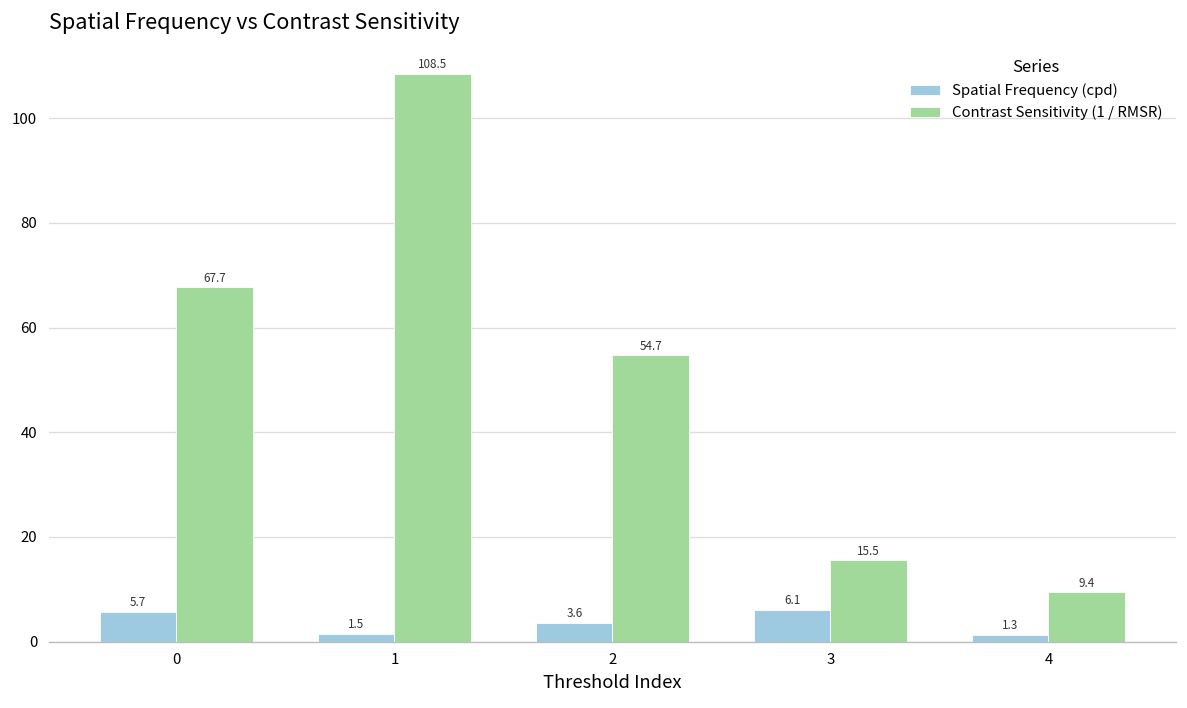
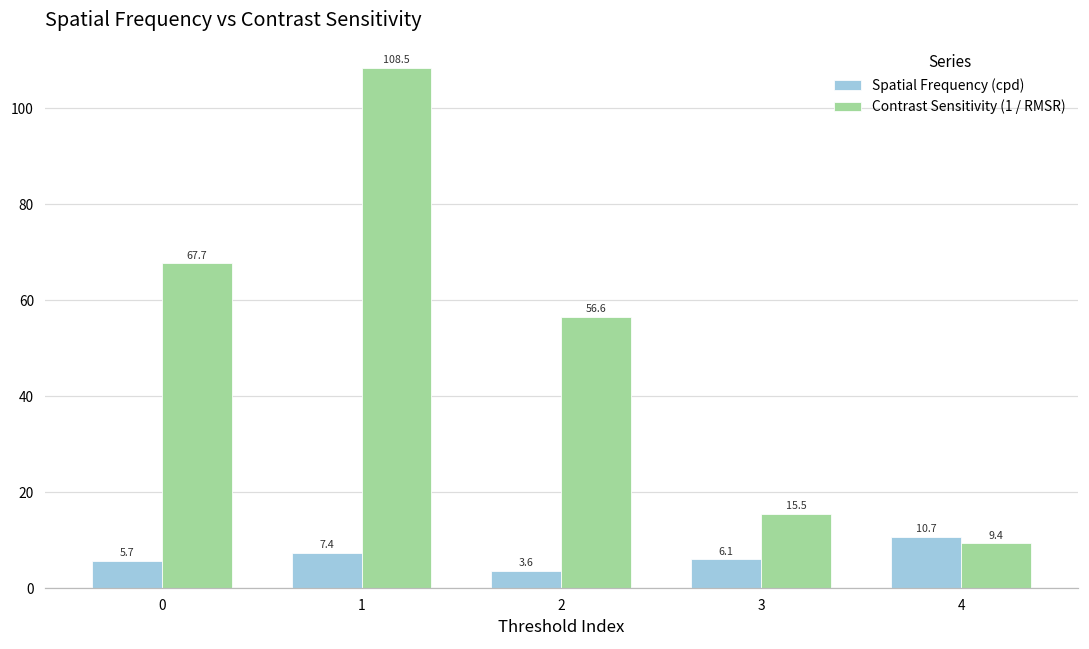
Spatial Frequency (cpd), 1: 1.5 -> 7.4
Contrast Sensitivity (1 / RMSR), 2: 54.7 -> 56.6
Spatial Frequency (cpd), 4: 1.3 -> 10.7
